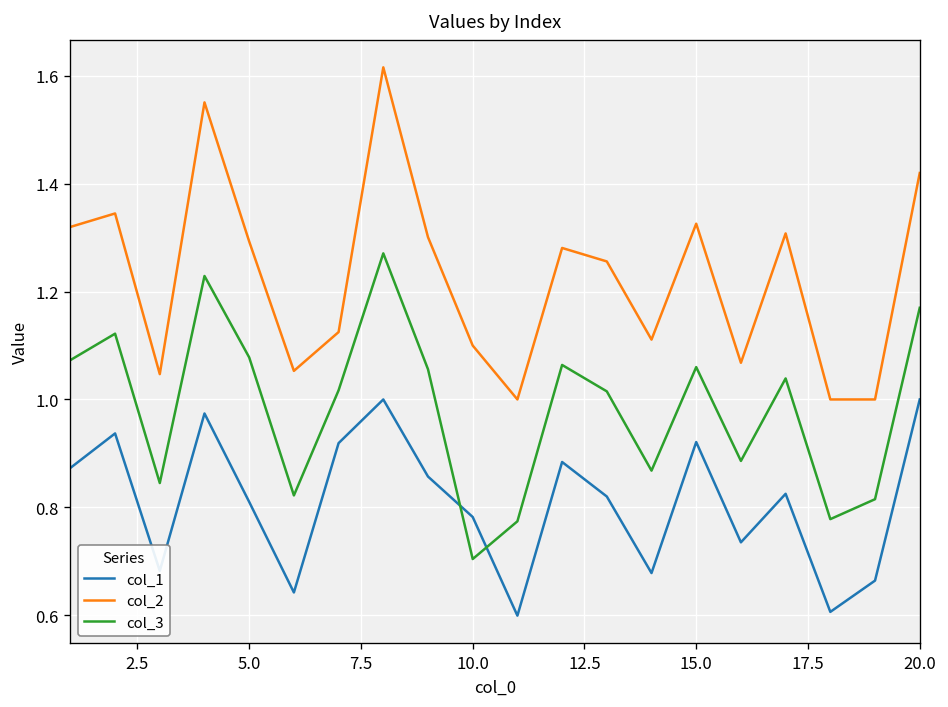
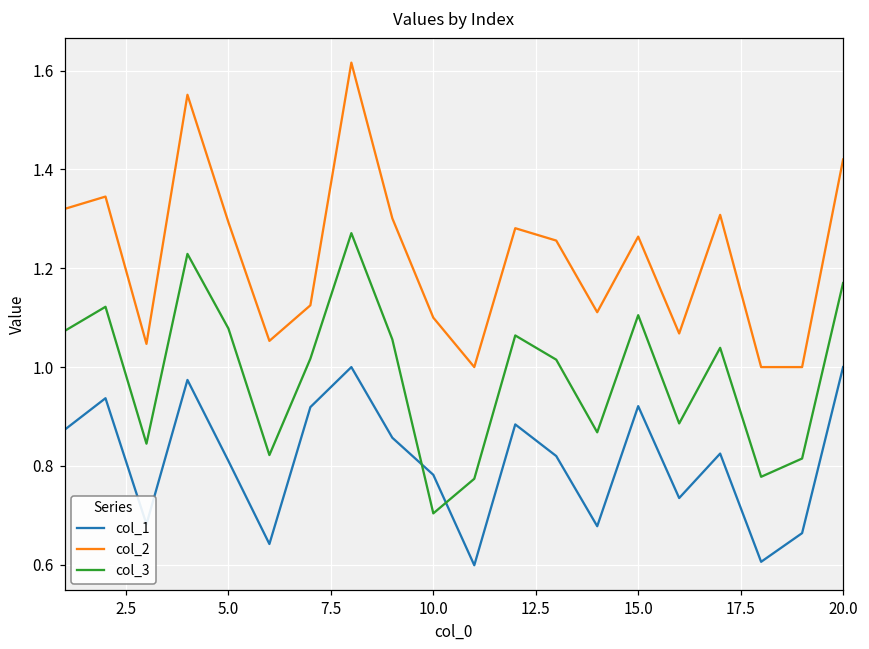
col_2, 15.0: 1.33 -> 1.26
col_3, 15.0: 1.06 -> 1.11
